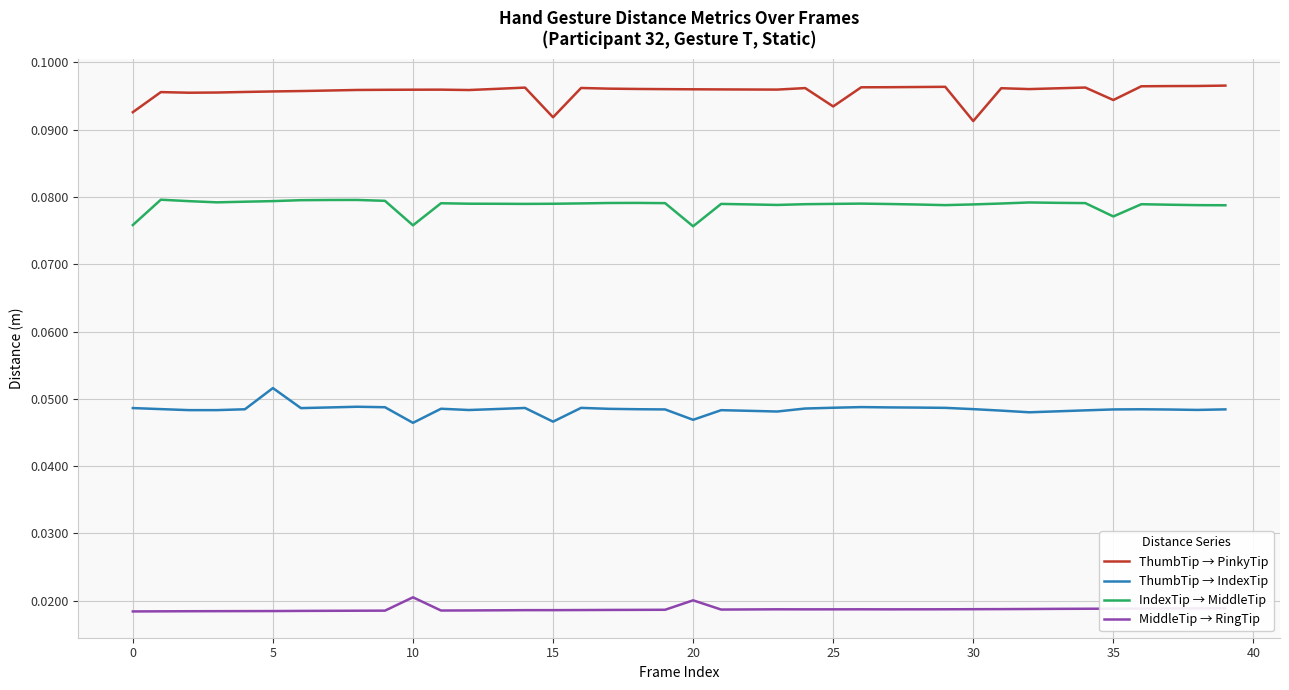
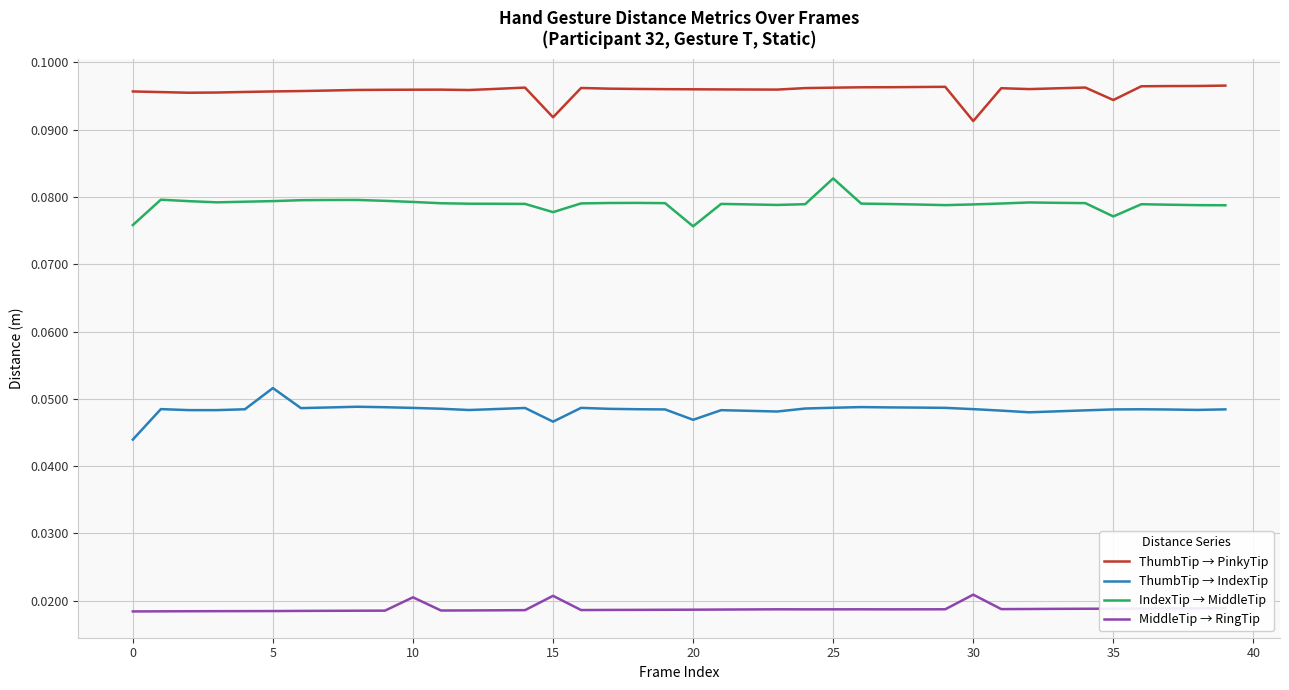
ThumbTip → PinkyTip, 0: 0.093 -> 0.096
ThumbTip → IndexTip, 0: 0.049 -> 0.044
ThumbTip → IndexTip, 10: 0.046 -> 0.049
IndexTip → MiddleTip, 10: 0.076 -> 0.079
IndexTip → MiddleTip, 15: 0.079 -> 0.078
MiddleTip → RingTip, 15: 0.019 -> 0.021
MiddleTip → RingTip, 20: 0.020 -> 0.019
ThumbTip → PinkyTip, 25: 0.093 -> 0.096
IndexTip → MiddleTip, 25: 0.079 -> 0.083
MiddleTip → RingTip, 30: 0.019 -> 0.021
